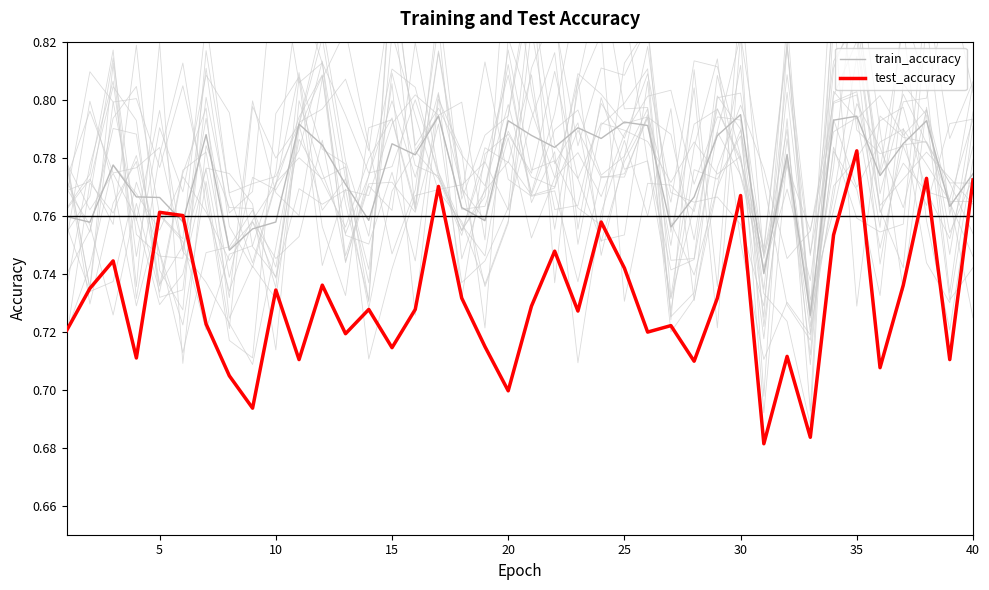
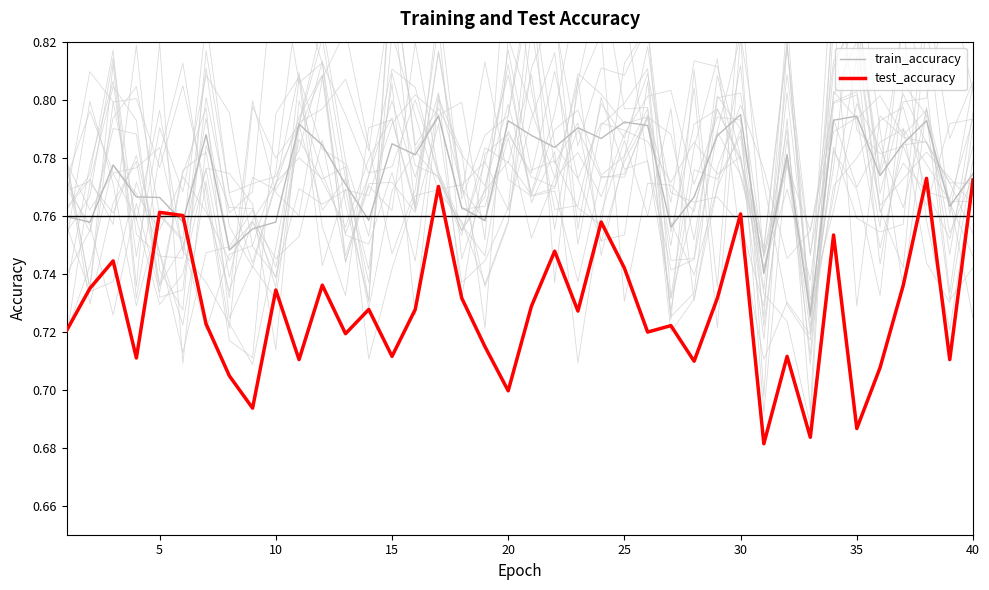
test_accuracy, 15: 0.714 -> 0.711
test_accuracy, 30: 0.767 -> 0.761
test_accuracy, 35: 0.782 -> 0.687
